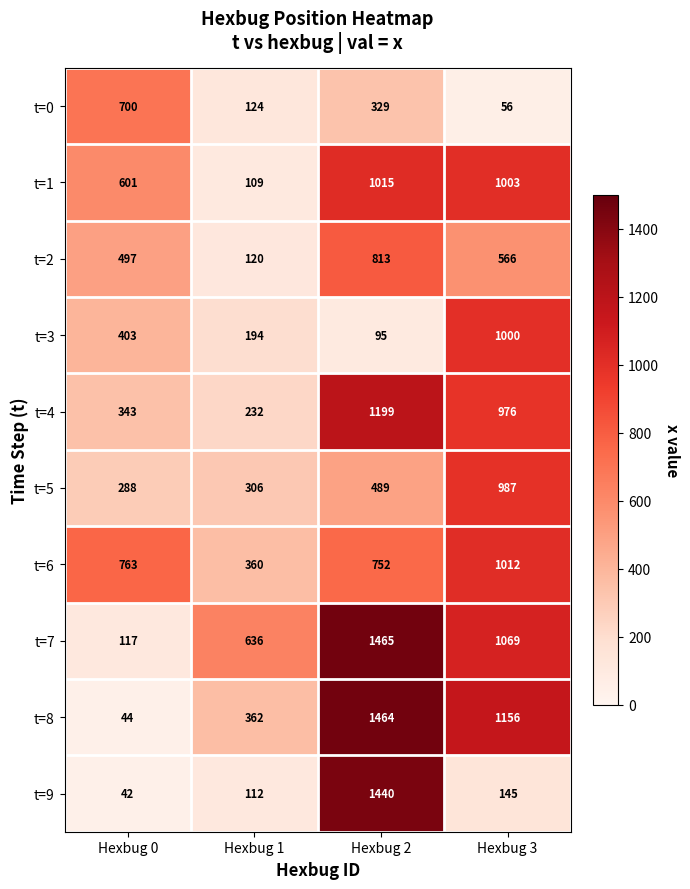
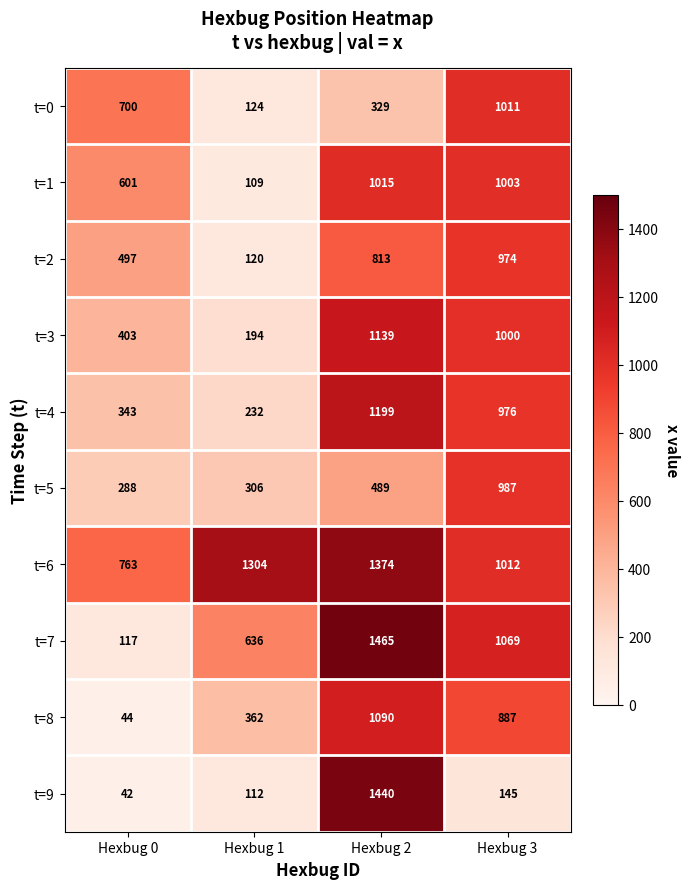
t=0, Hexbug 3: 56 -> 1011
t=2, Hexbug 3: 566 -> 974
t=3, Hexbug 2: 95 -> 1139
t=6, Hexbug 1: 360 -> 1304
t=6, Hexbug 2: 752 -> 1374
t=8, Hexbug 2: 1464 -> 1090
t=8, Hexbug 3: 1156 -> 887
